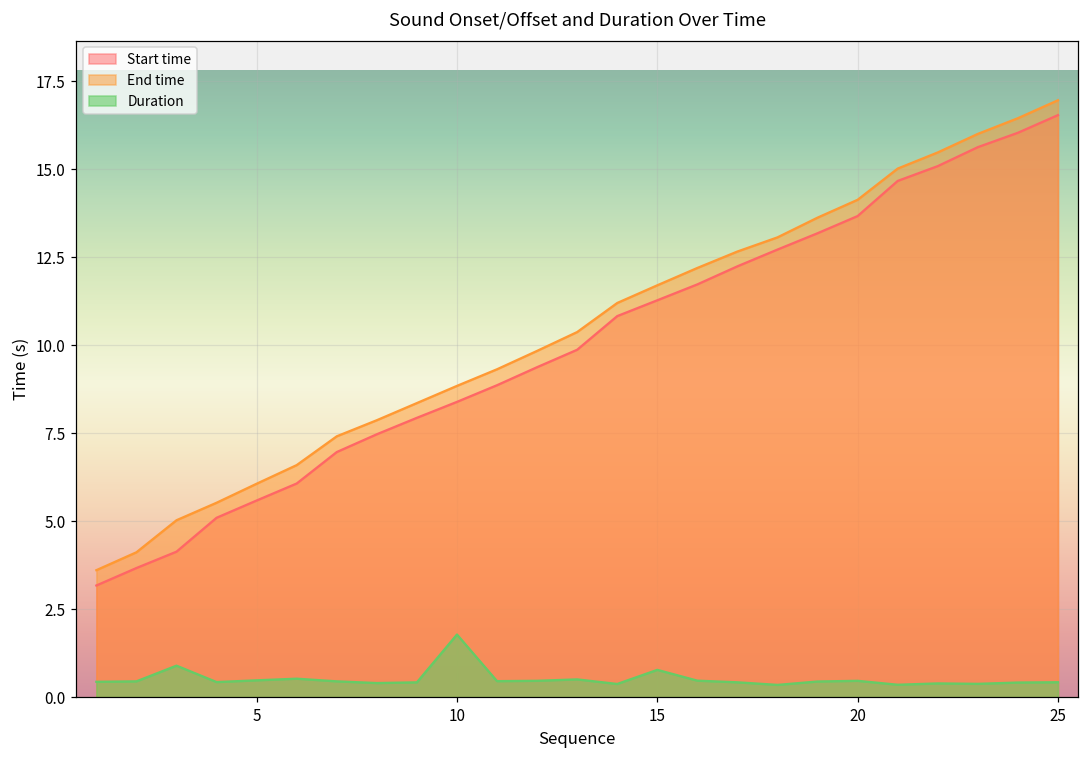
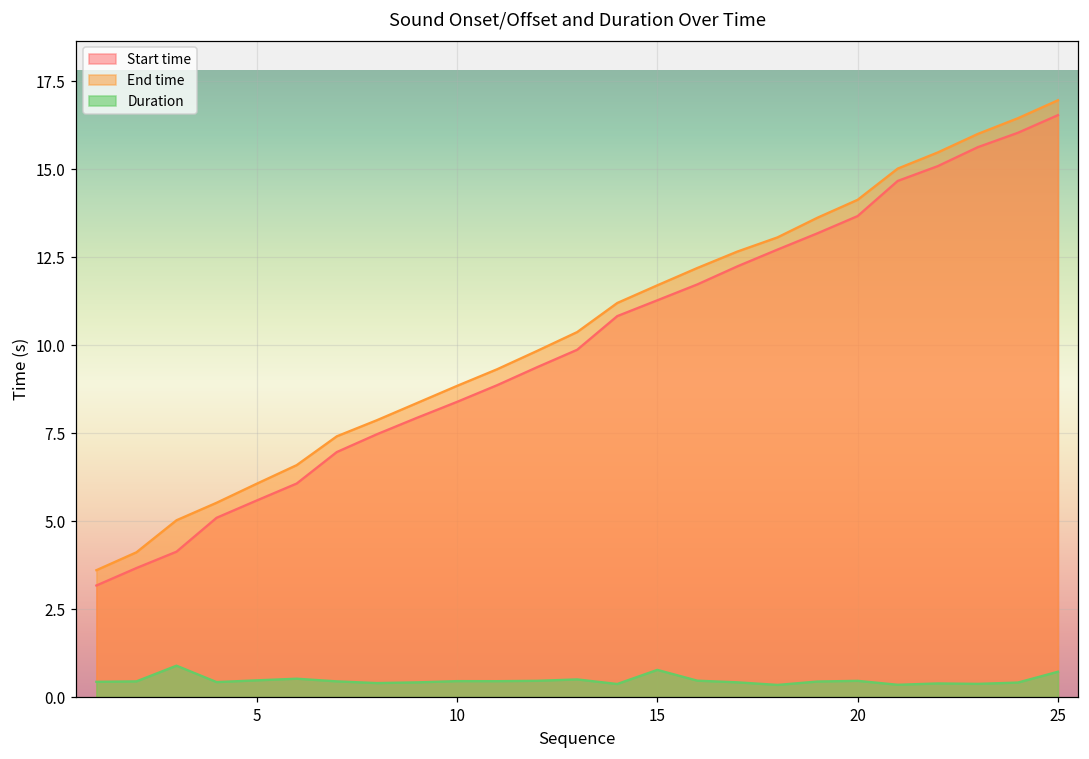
Duration, 10: 1.8 -> 0.5
Duration, 25: 0.4 -> 0.7
